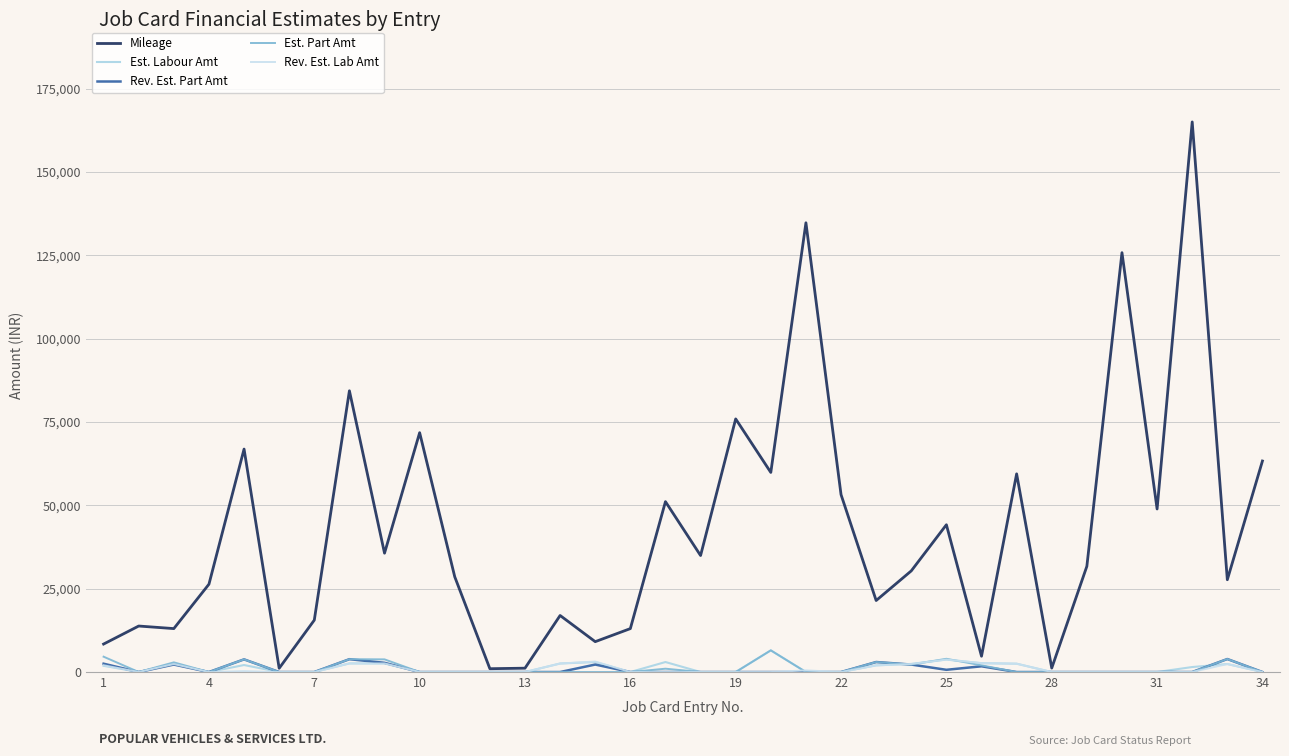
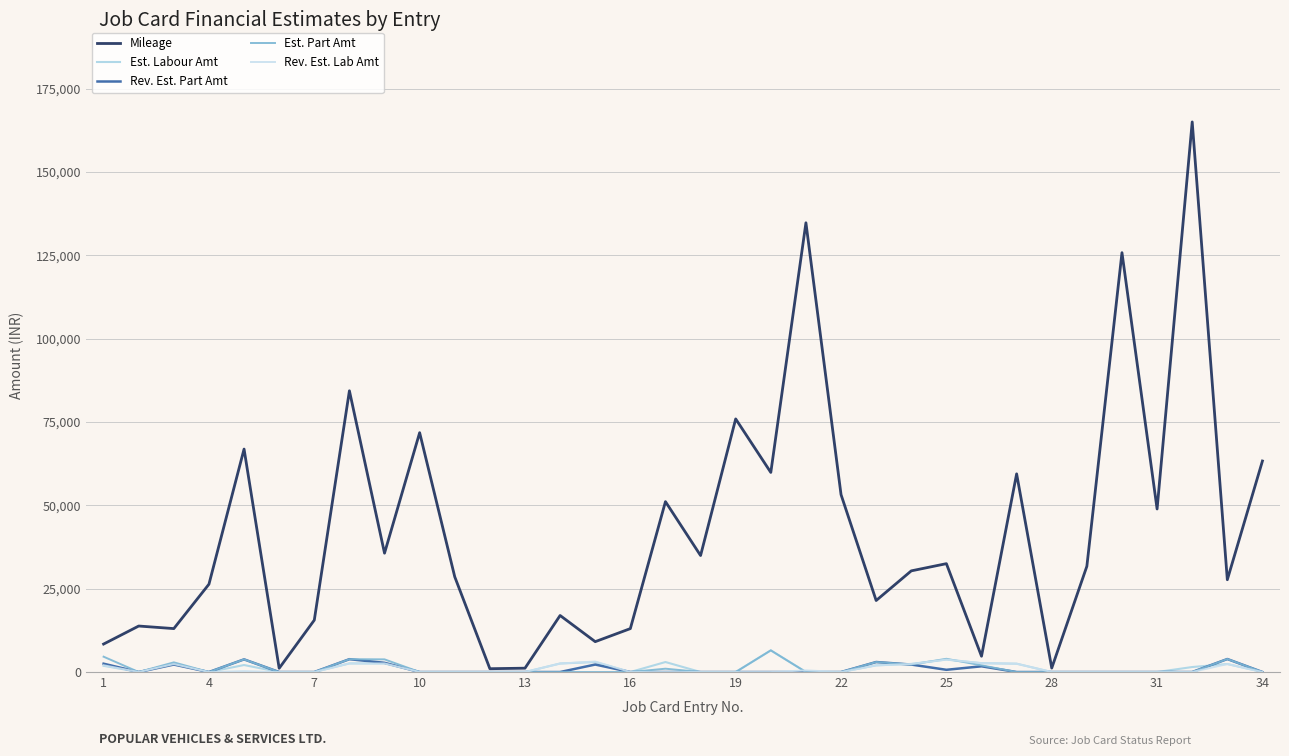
Mileage, 25: 44,000 -> 33,000
